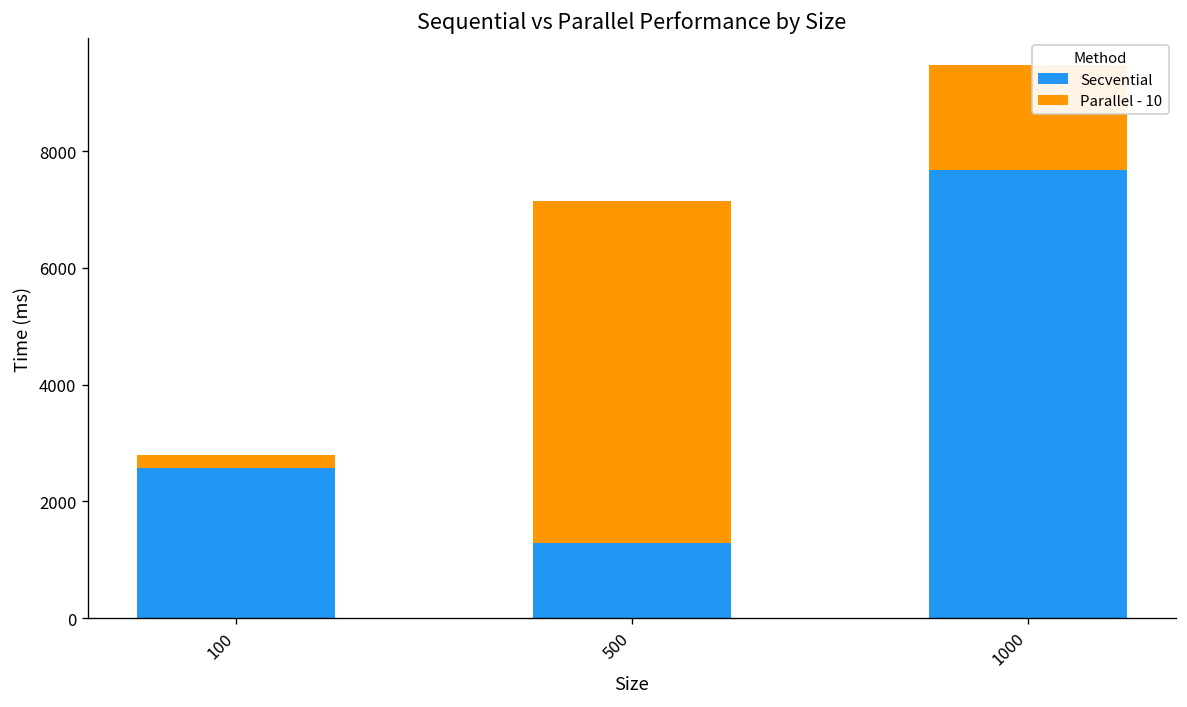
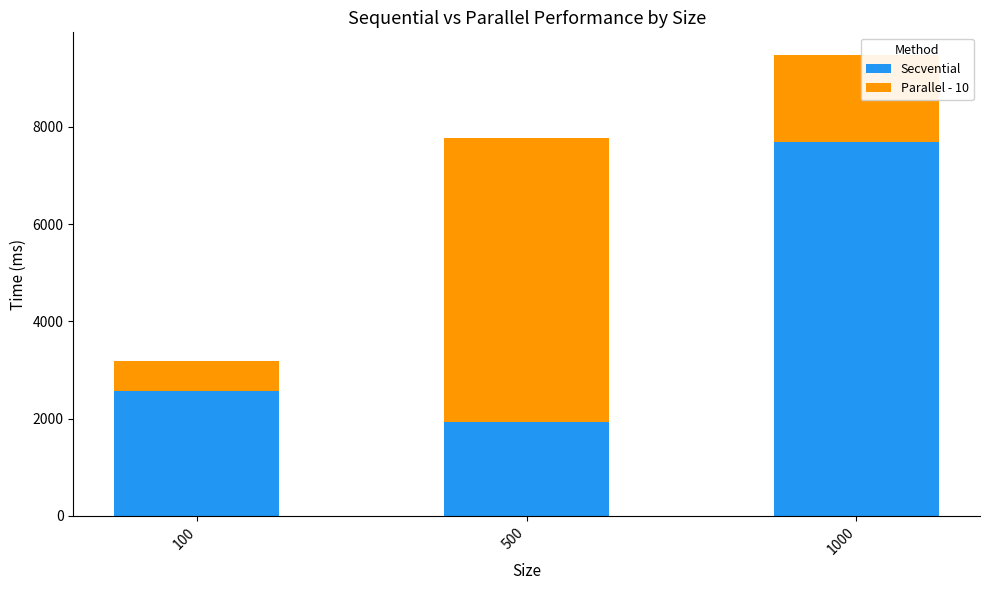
Parallel - 10, 100: 200 -> 600
Secvential, 500: 1300 -> 1900
